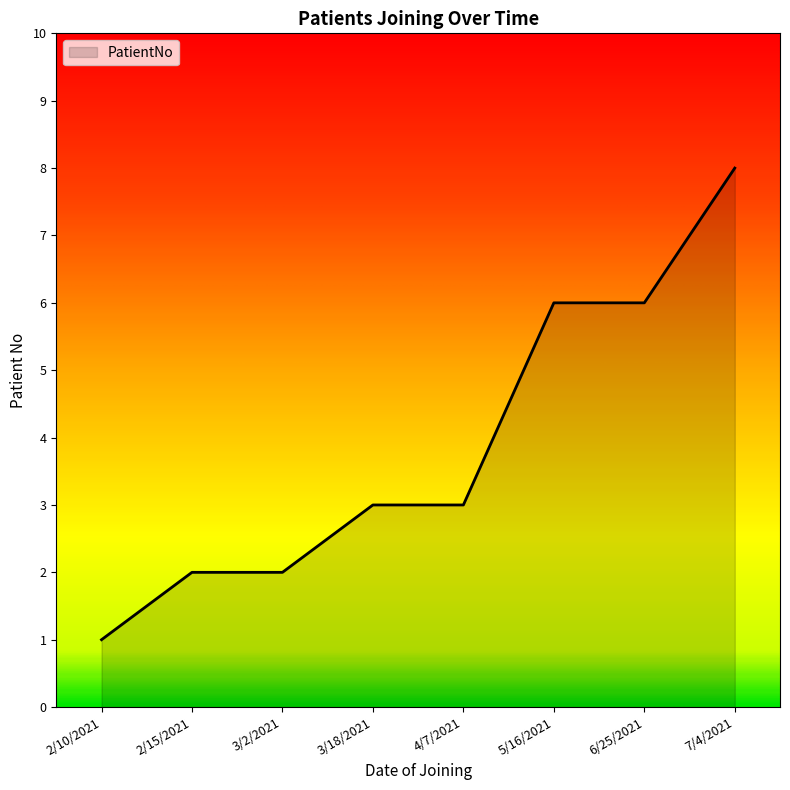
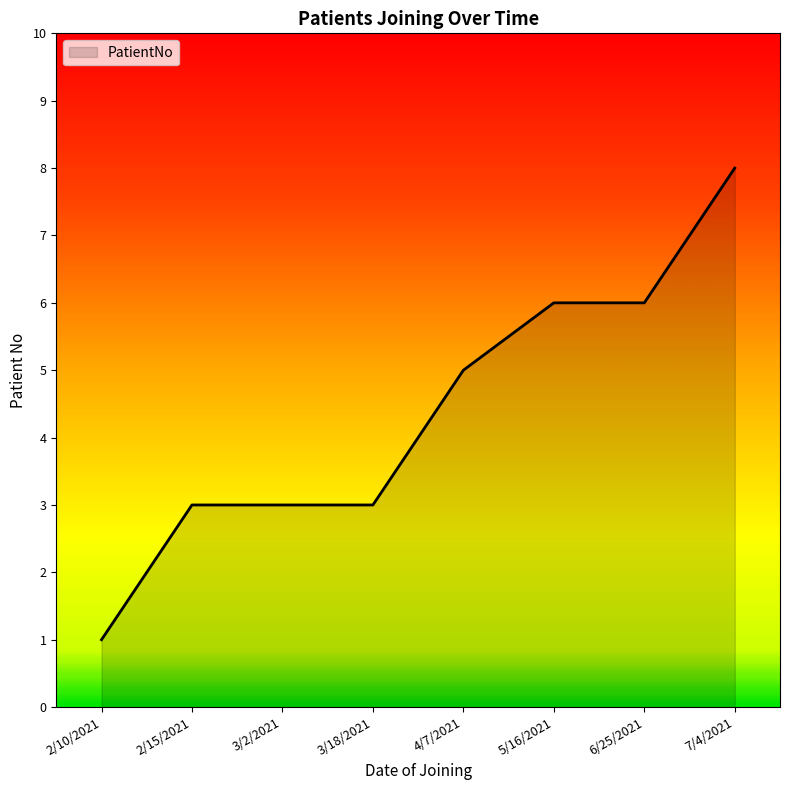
2/15/2021: 2 -> 3
3/2/2021: 2 -> 3
4/7/2021: 3 -> 5
